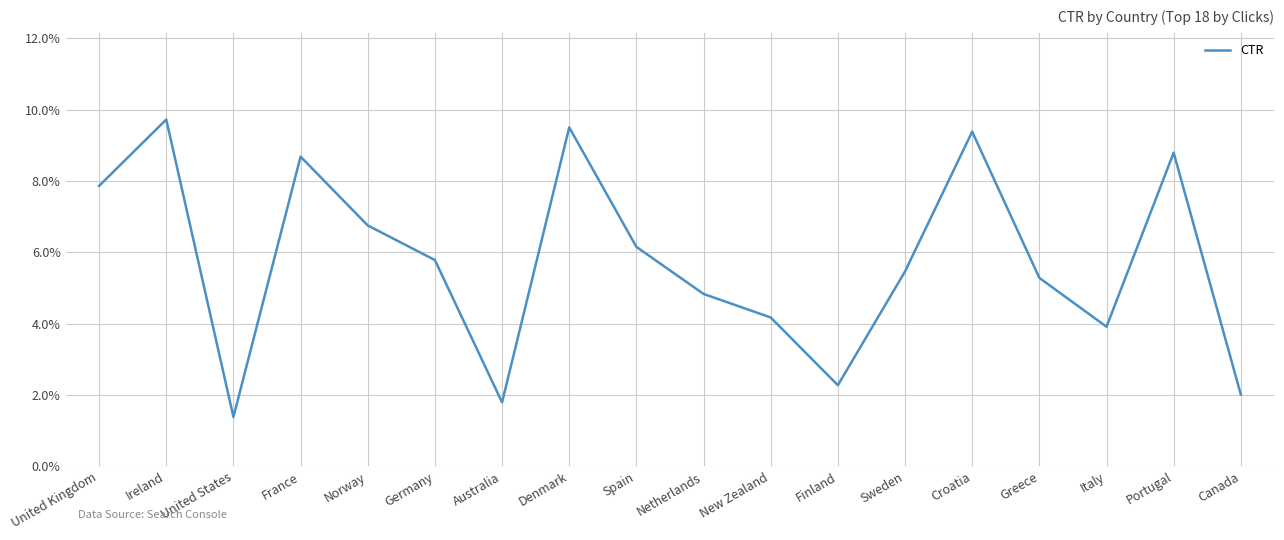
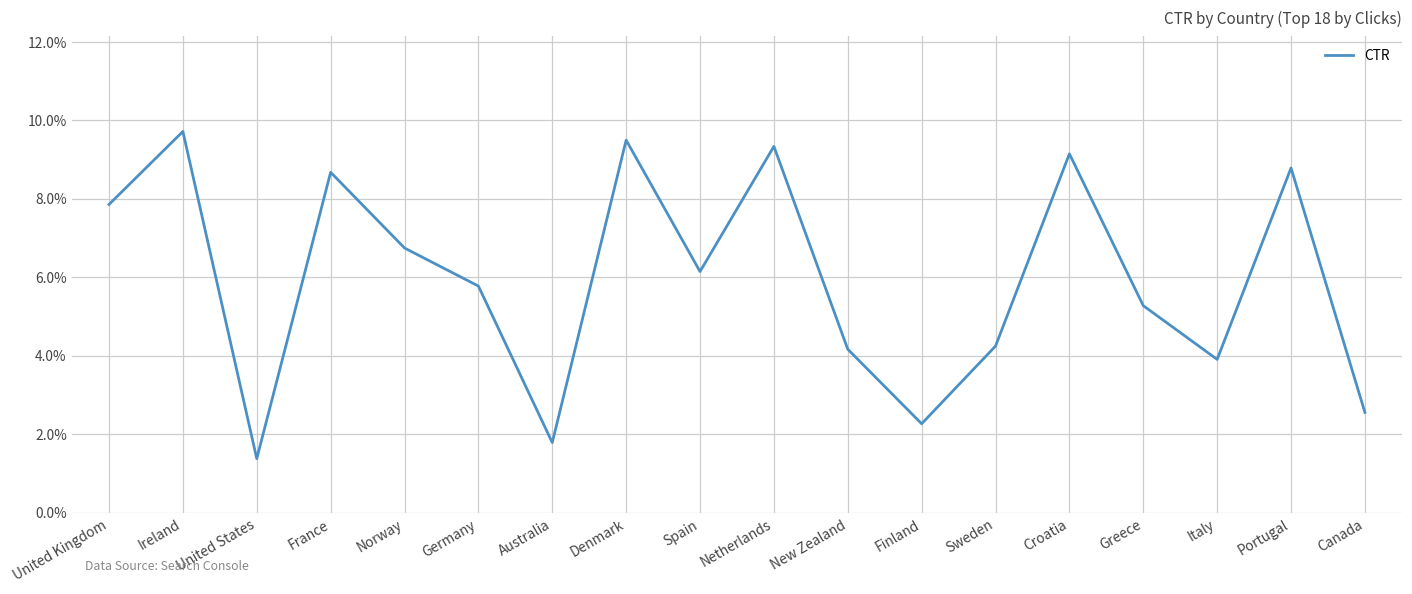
Netherlands: 4.8% -> 9.3%
Sweden: 5.5% -> 4.3%
Croatia: 9.4% -> 9.2%
Canada: 2.0% -> 2.6%
